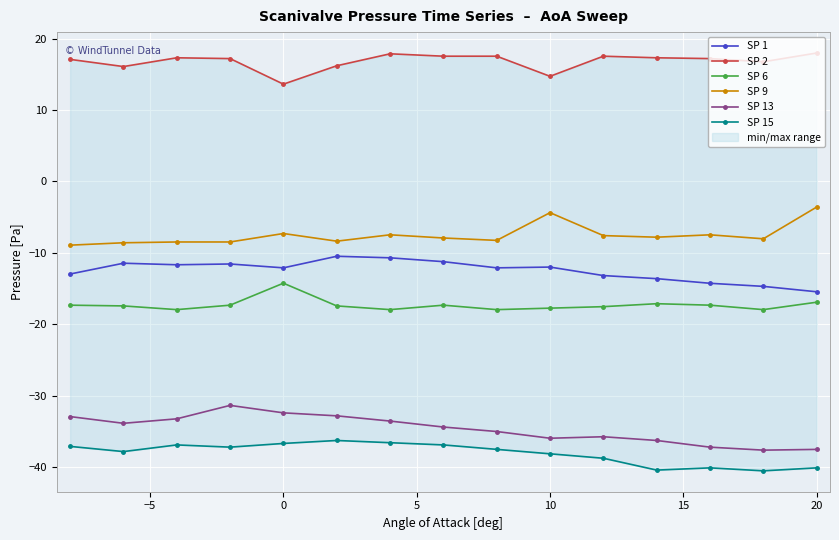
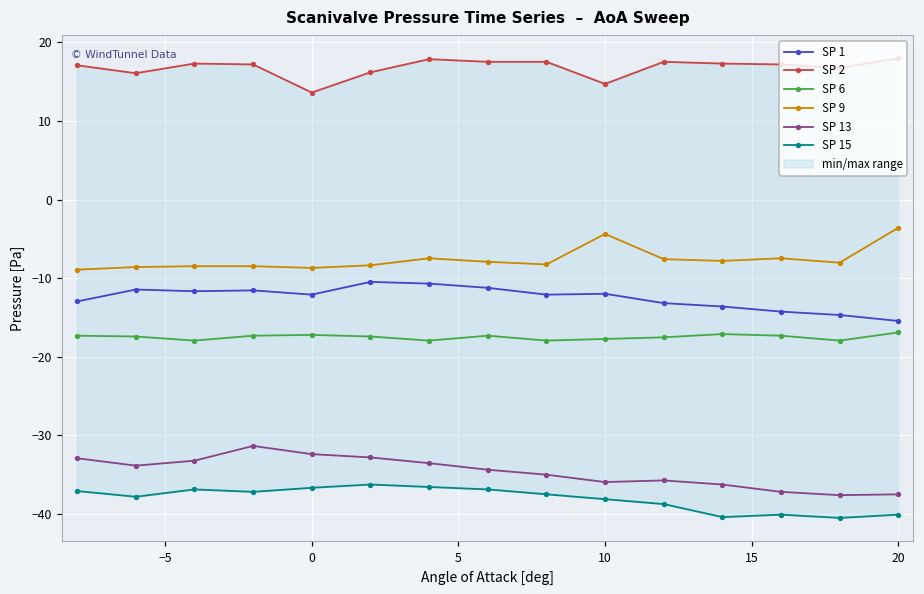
SP 6, 0: -14 -> -17
SP 9, 0: -7 -> -9
